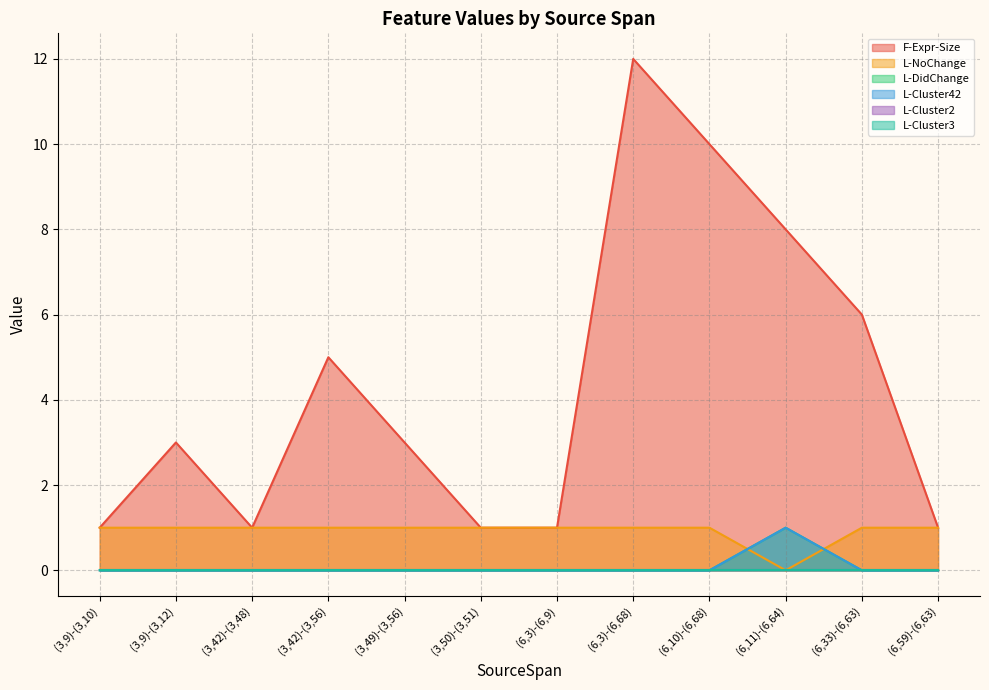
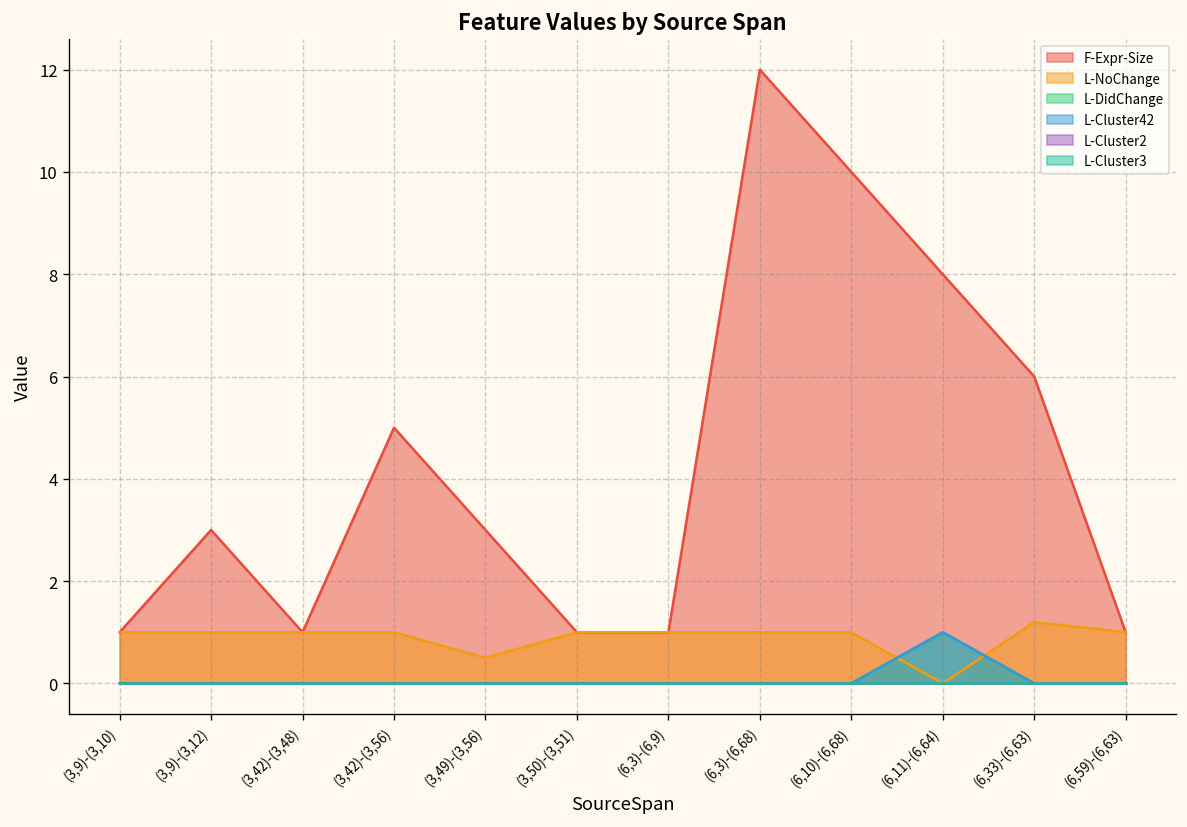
L-NoChange, (3,49)-(3,56): 1.0 -> 0.5
L-NoChange, (6,33)-(6,63): 1.0 -> 1.2
